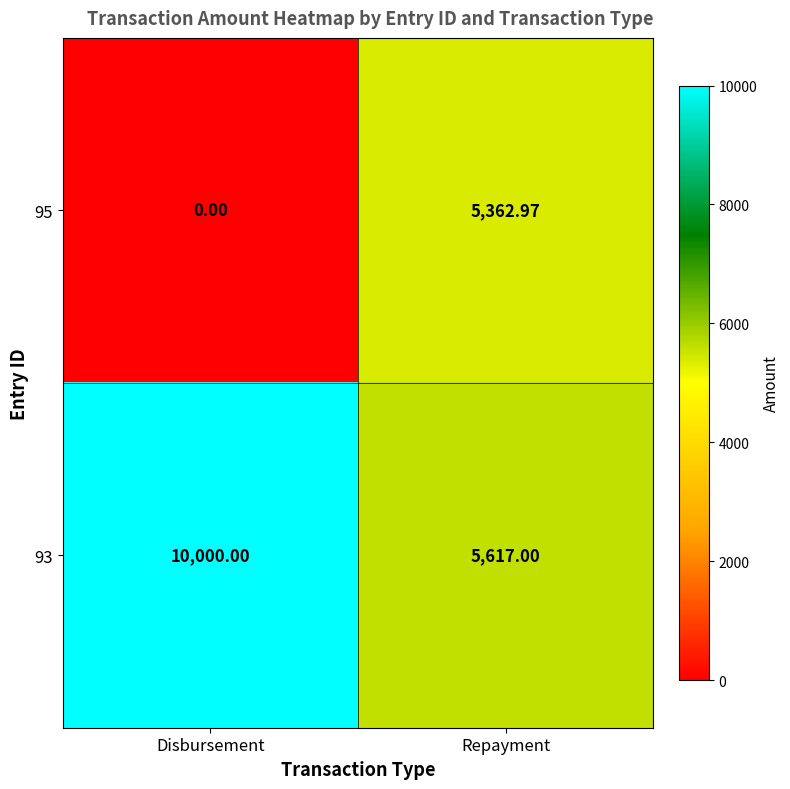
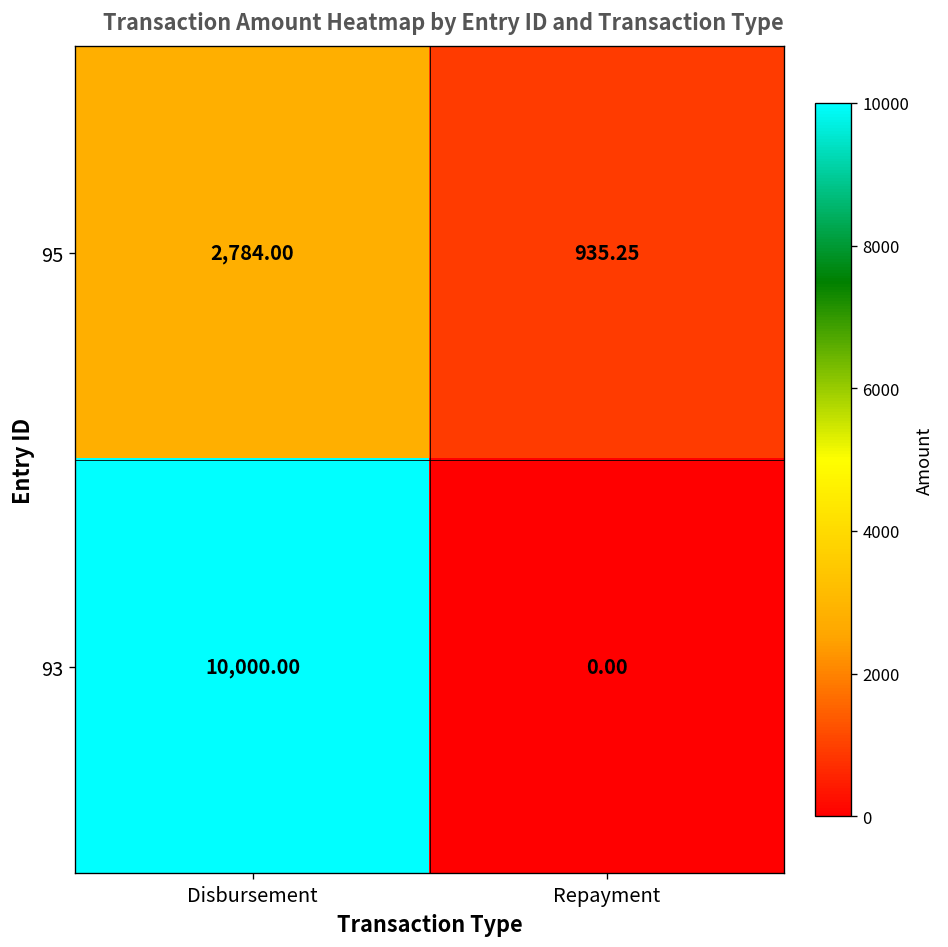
95, Disbursement: 0.00 -> 2,784.00
95, Repayment: 5,362.97 -> 935.25
93, Repayment: 5,617.00 -> 0.00
